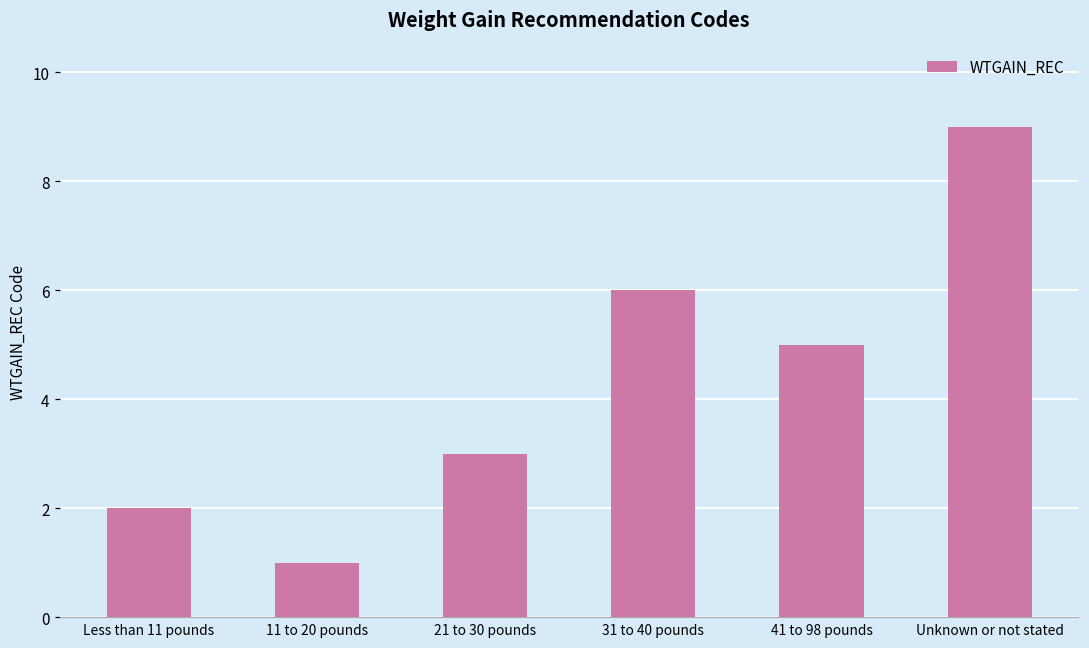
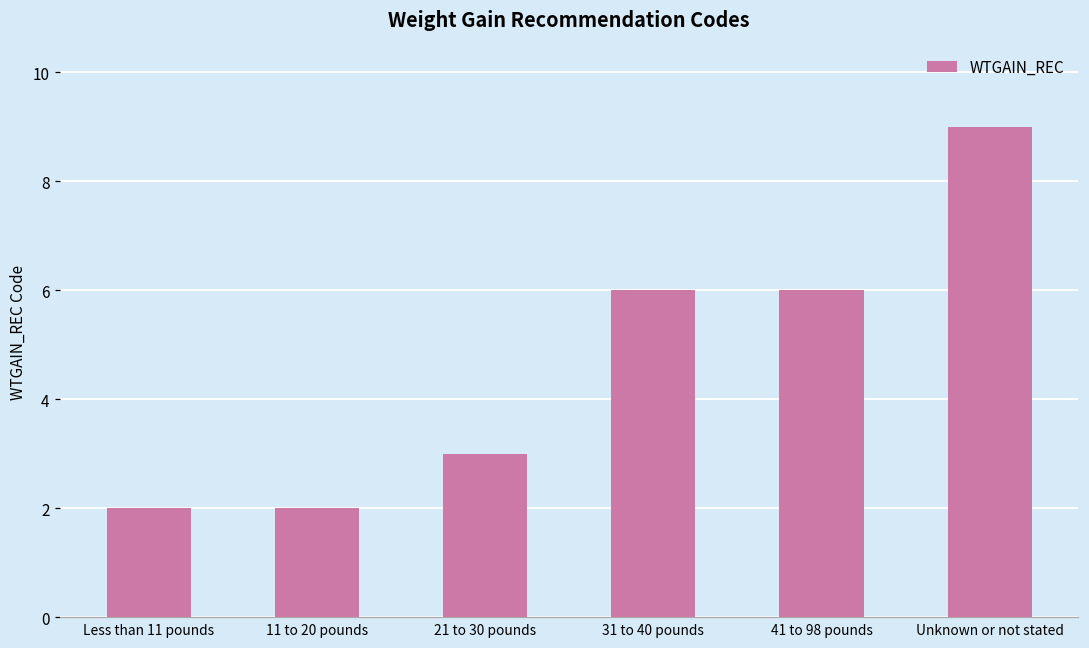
11 to 20 pounds: 1 -> 2
41 to 98 pounds: 5 -> 6
